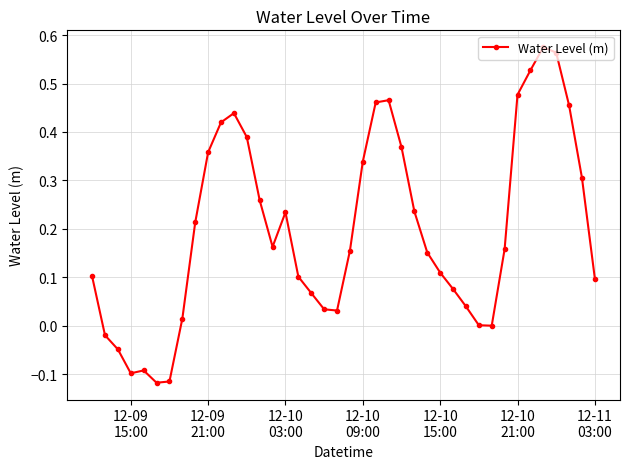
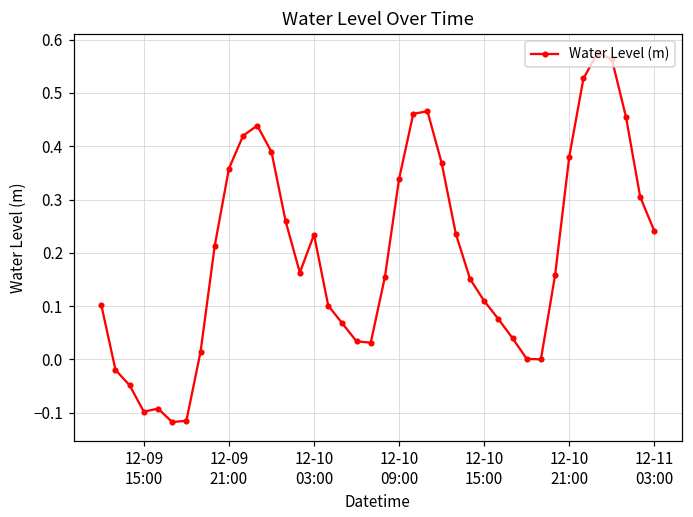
12-10 21:00: 0.48 -> 0.38
12-11 03:00: 0.10 -> 0.24
